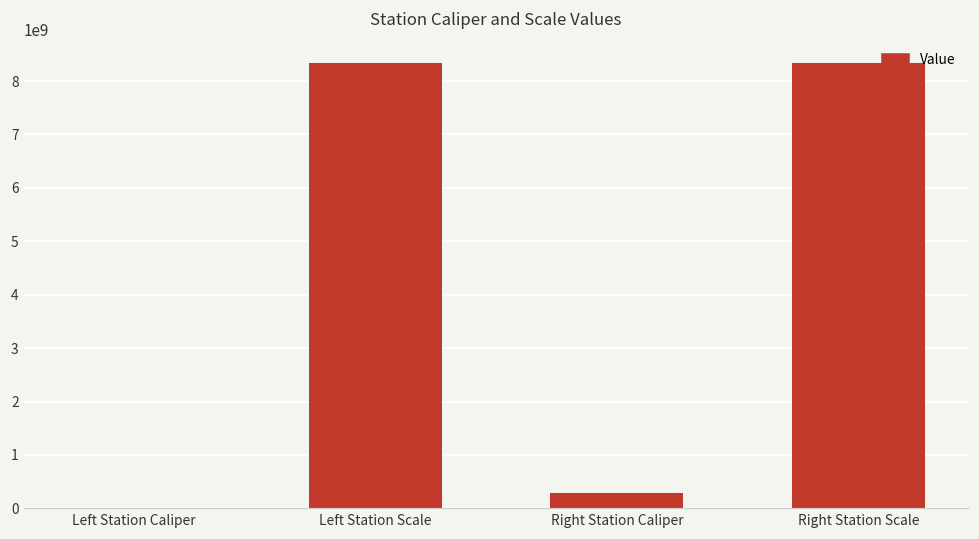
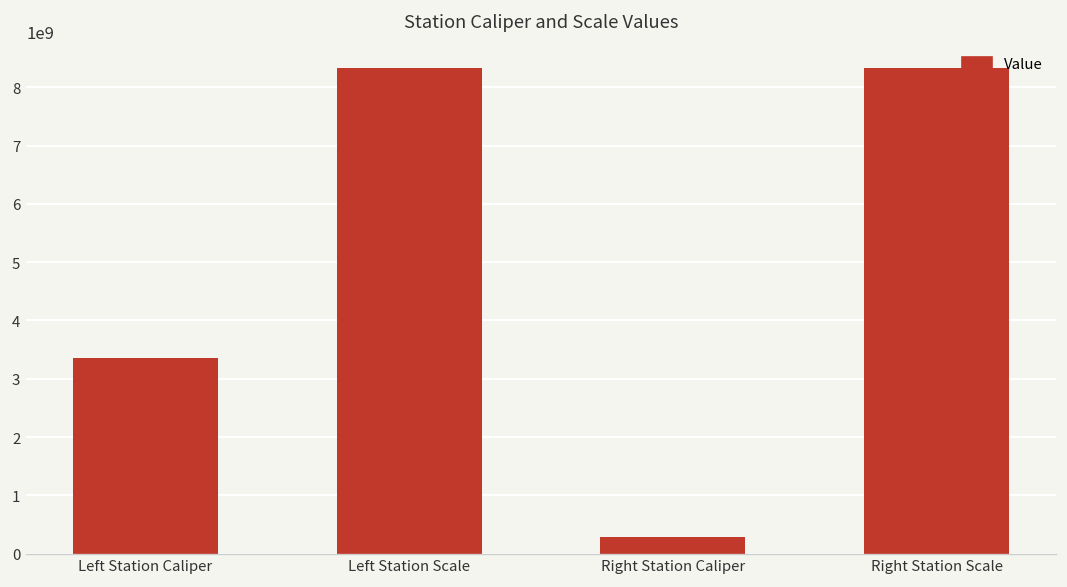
Left Station Caliper: 0 -> 3400000000
